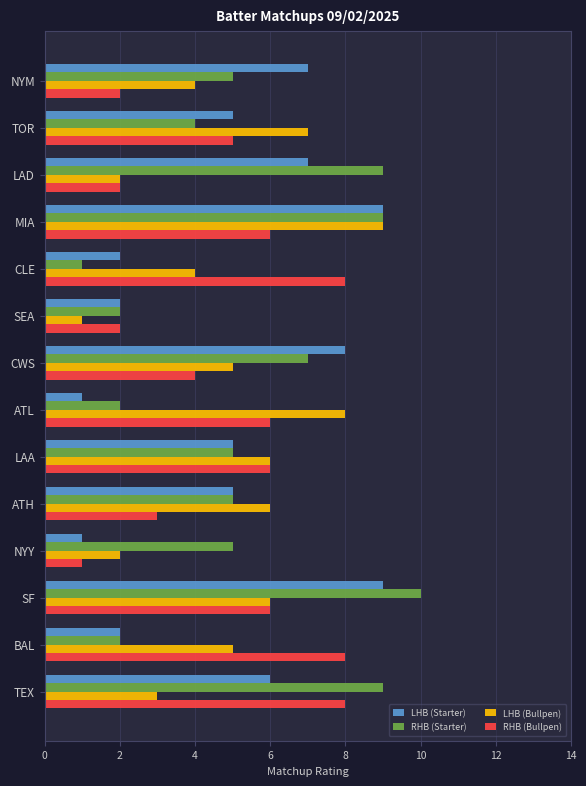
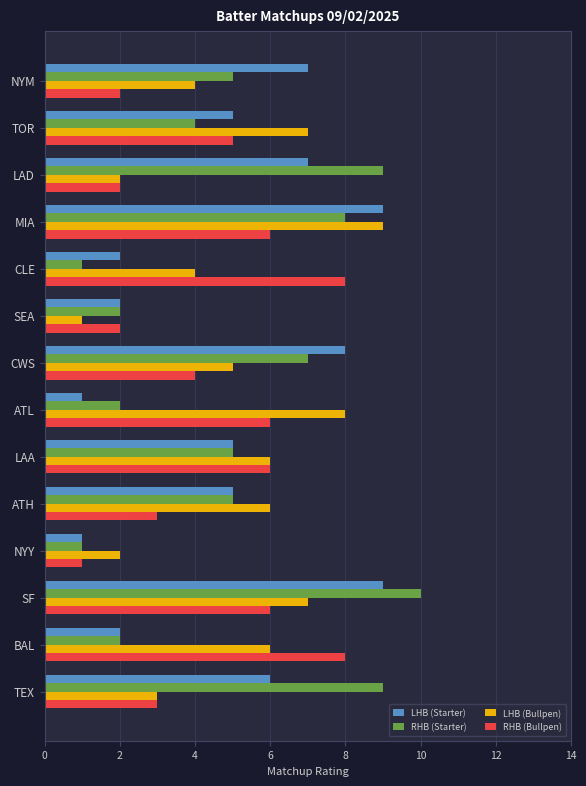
RHB (Starter), MIA: 9 -> 8
RHB (Starter), NYY: 5 -> 1
LHB (Bullpen), SF: 6 -> 7
LHB (Bullpen), BAL: 5 -> 6
RHB (Bullpen), TEX: 8 -> 3
